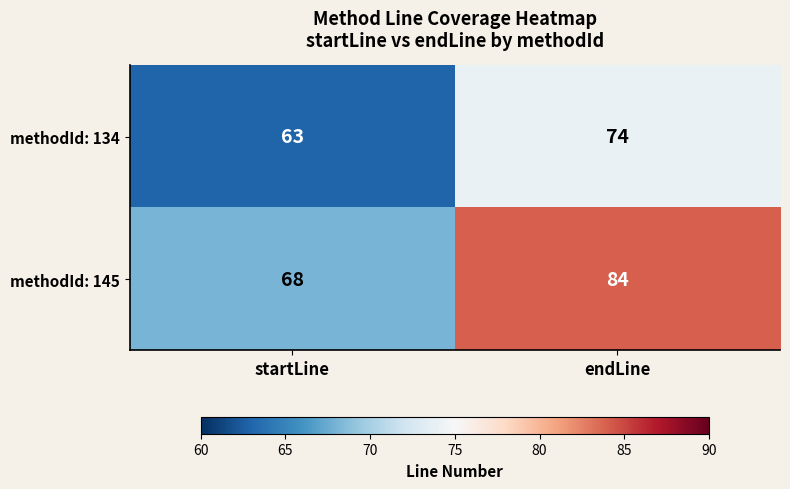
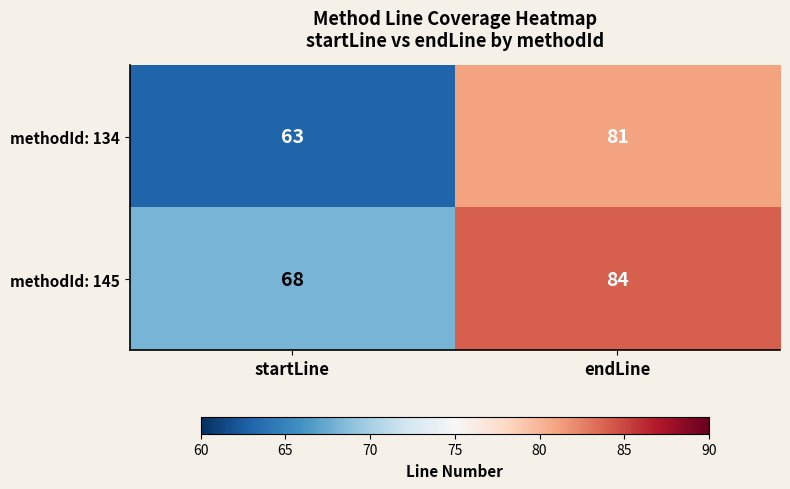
methodId: 134, endLine: 74 -> 81
